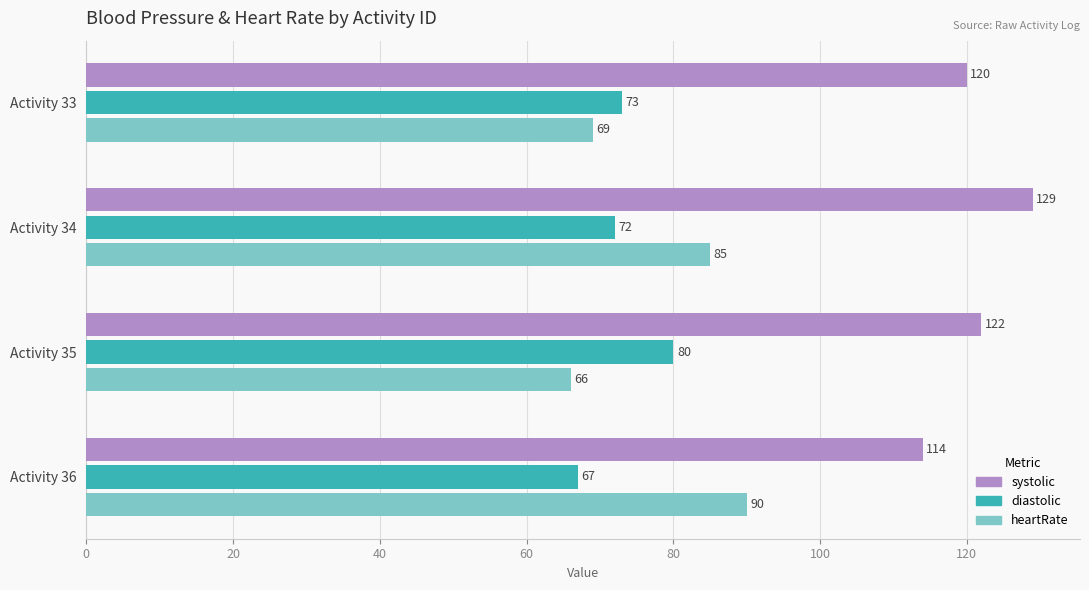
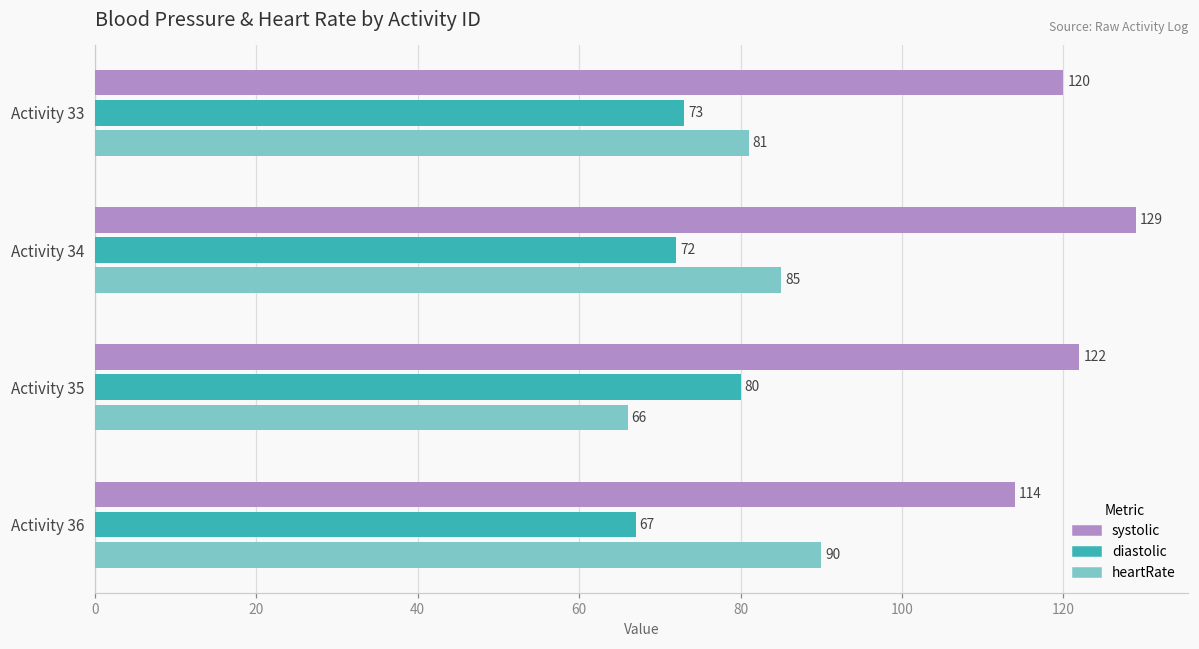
heartRate, Activity 33: 69 -> 81
